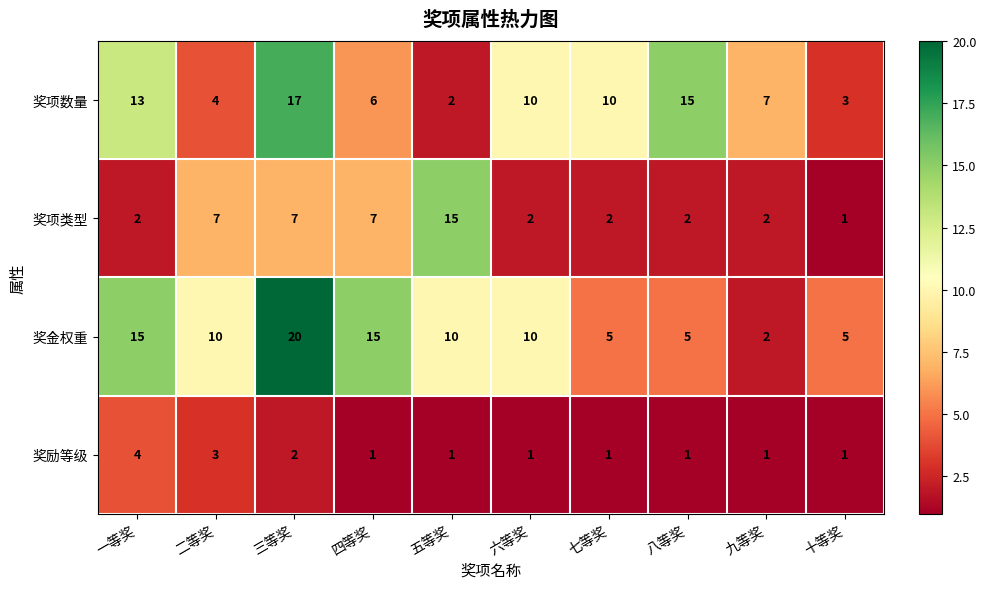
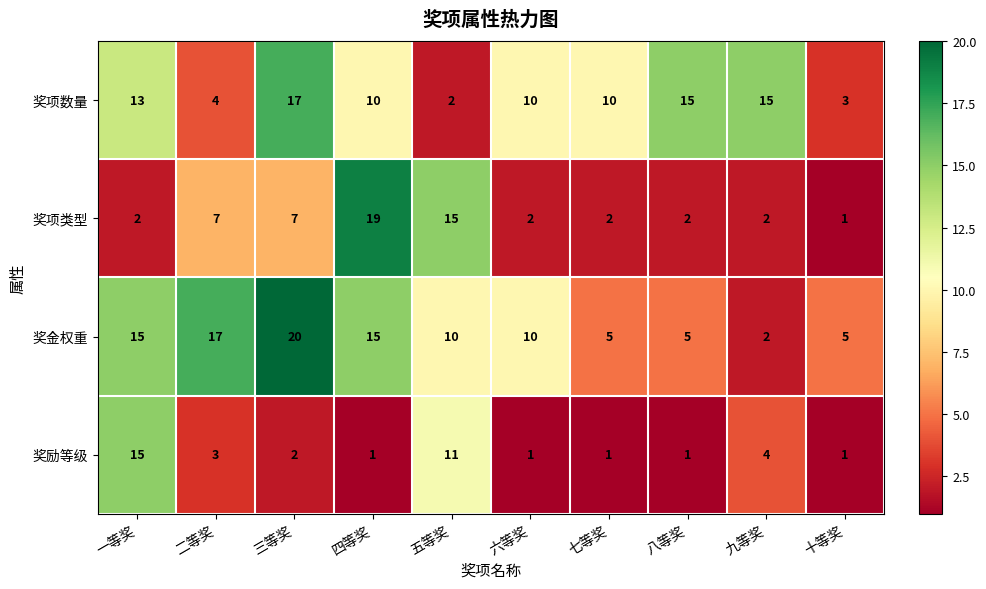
奖项数量, 四等奖: 6 -> 10
奖项数量, 九等奖: 7 -> 15
奖项类型, 四等奖: 7 -> 19
奖金权重, 二等奖: 10 -> 17
奖励等级, 一等奖: 4 -> 15
奖励等级, 五等奖: 1 -> 11
奖励等级, 九等奖: 1 -> 4
